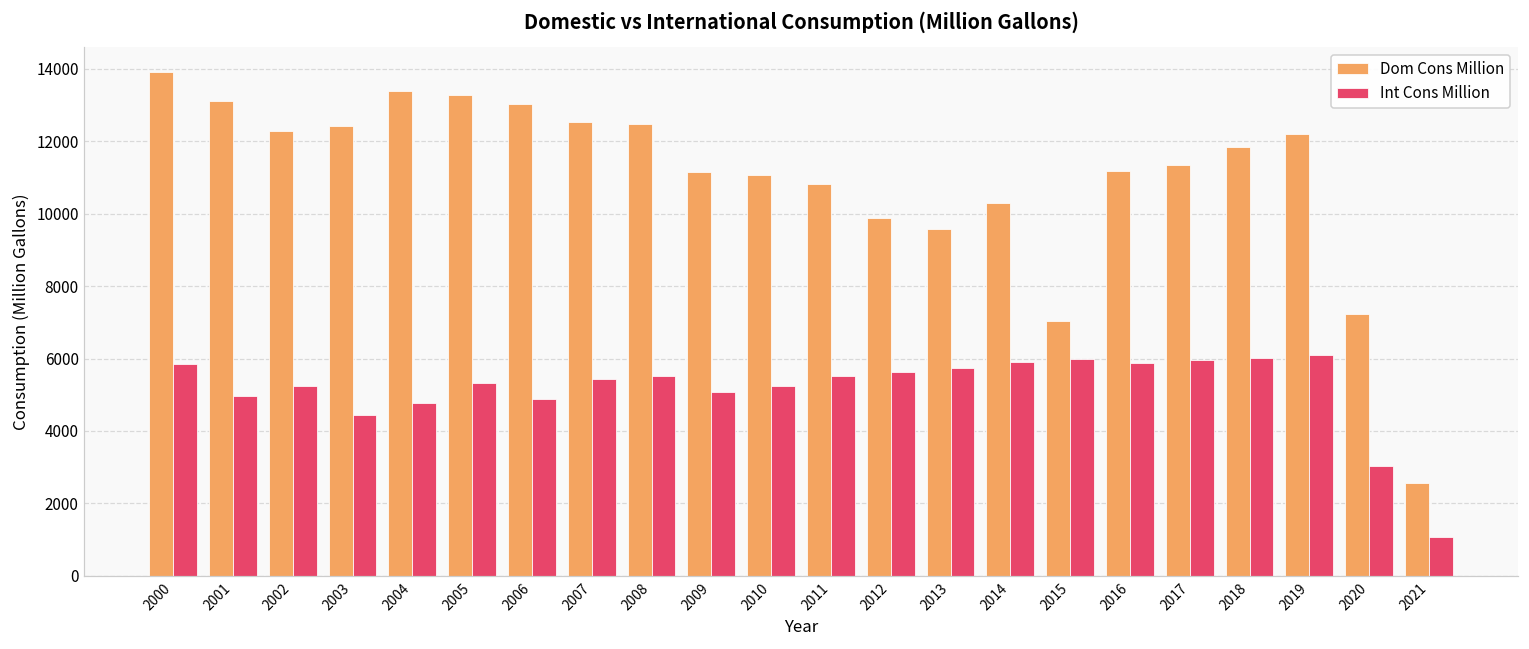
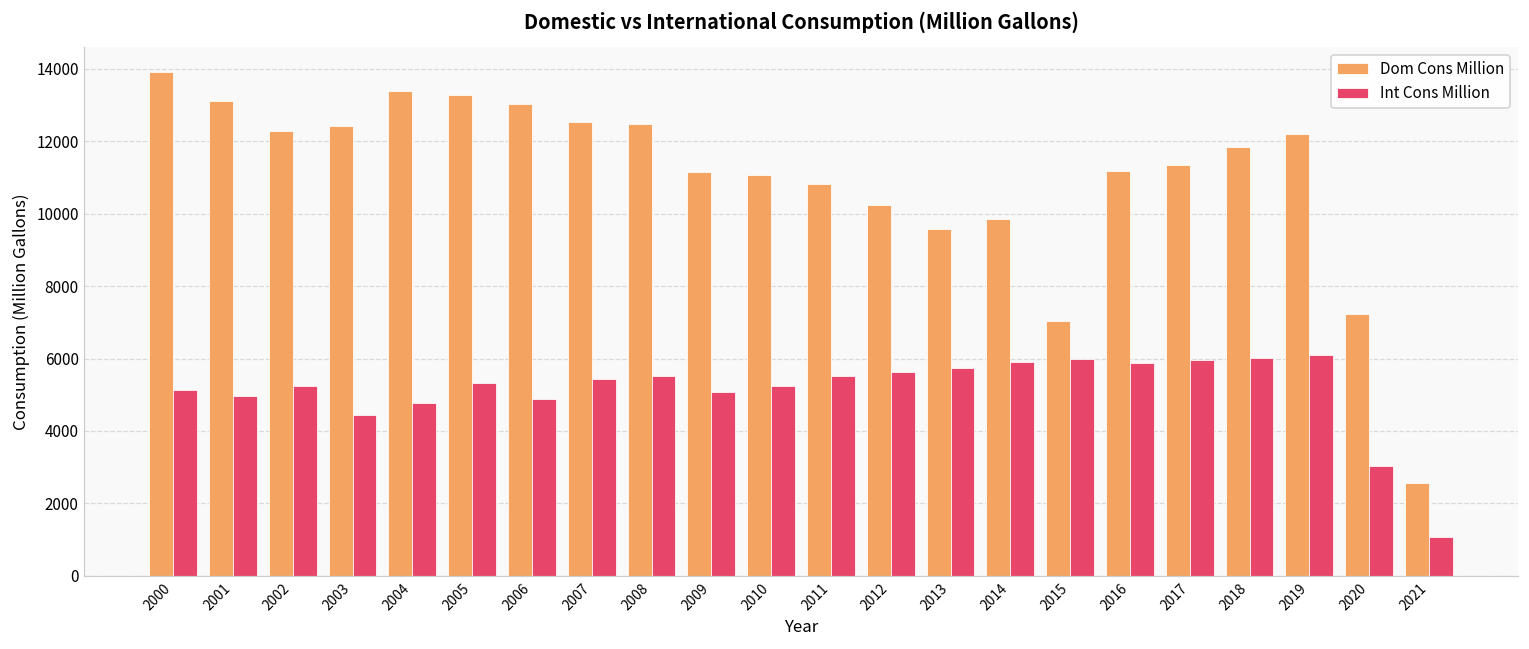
Int Cons Million, 2000: 5800 -> 5100
Dom Cons Million, 2012: 9900 -> 10200
Dom Cons Million, 2014: 10300 -> 9900
